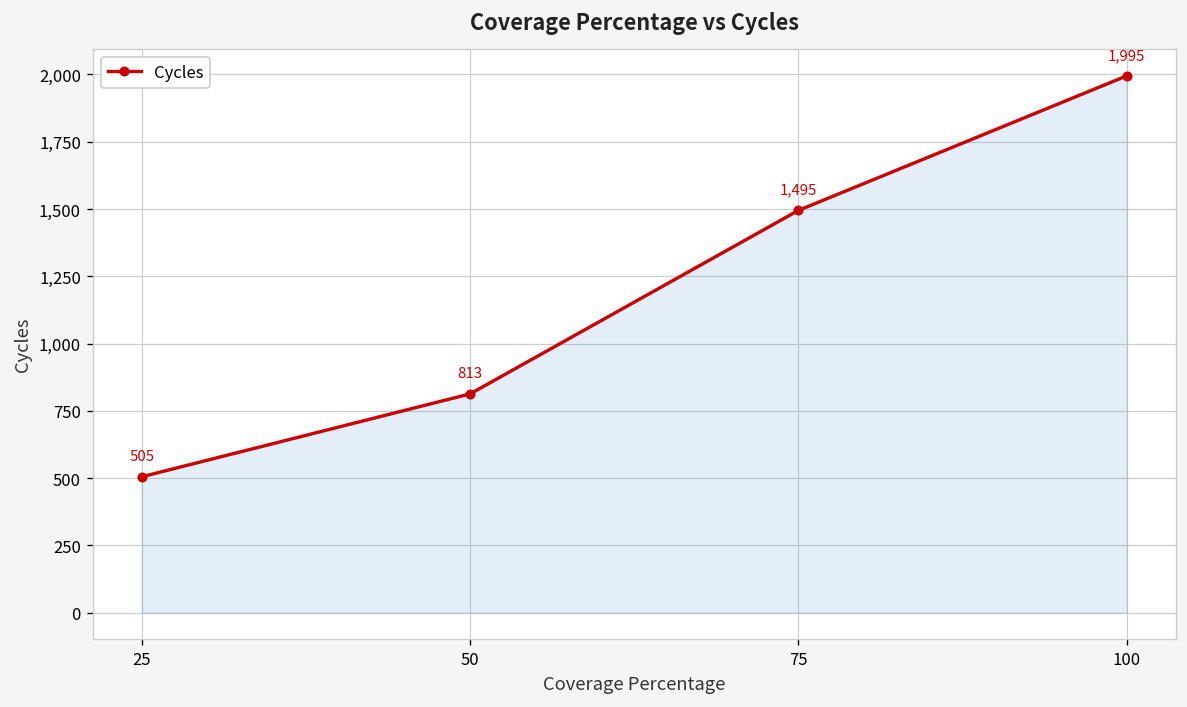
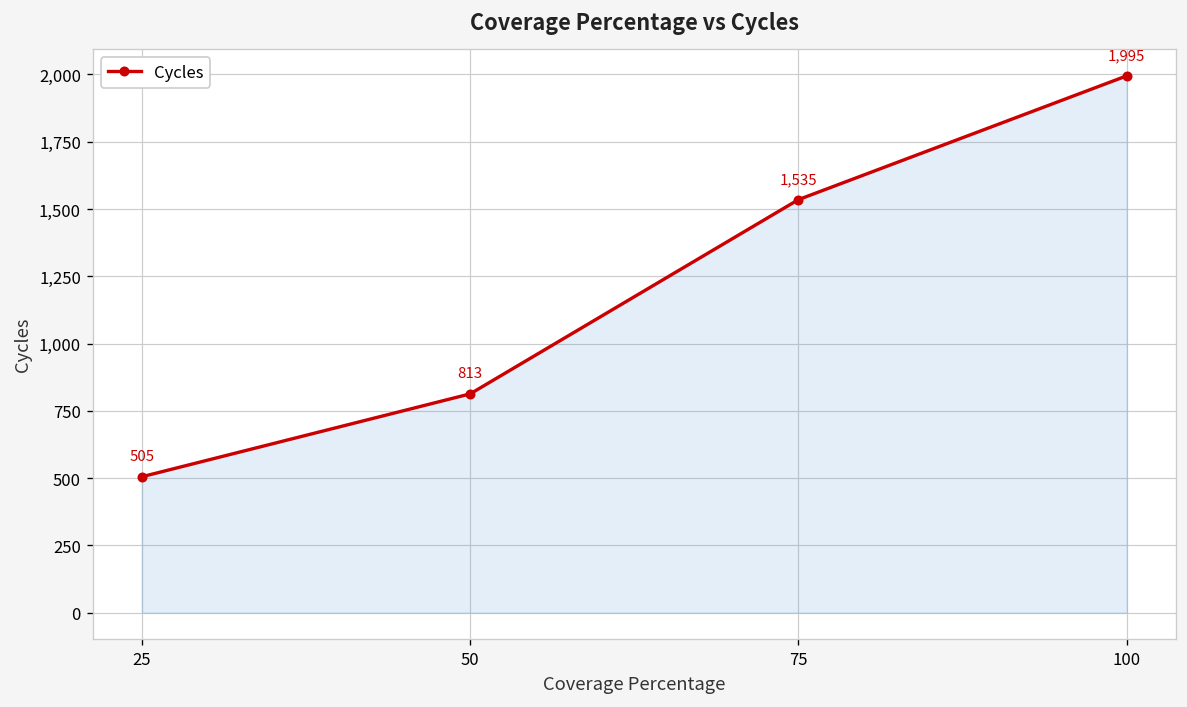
75: 1,495 -> 1,535
